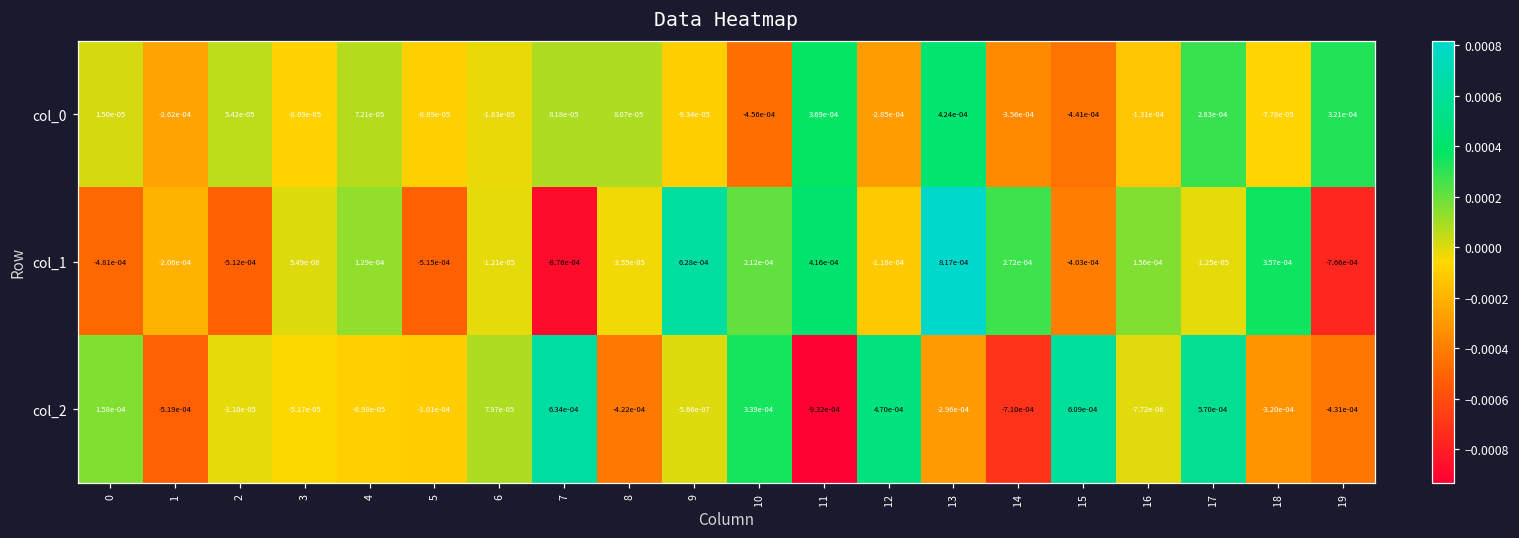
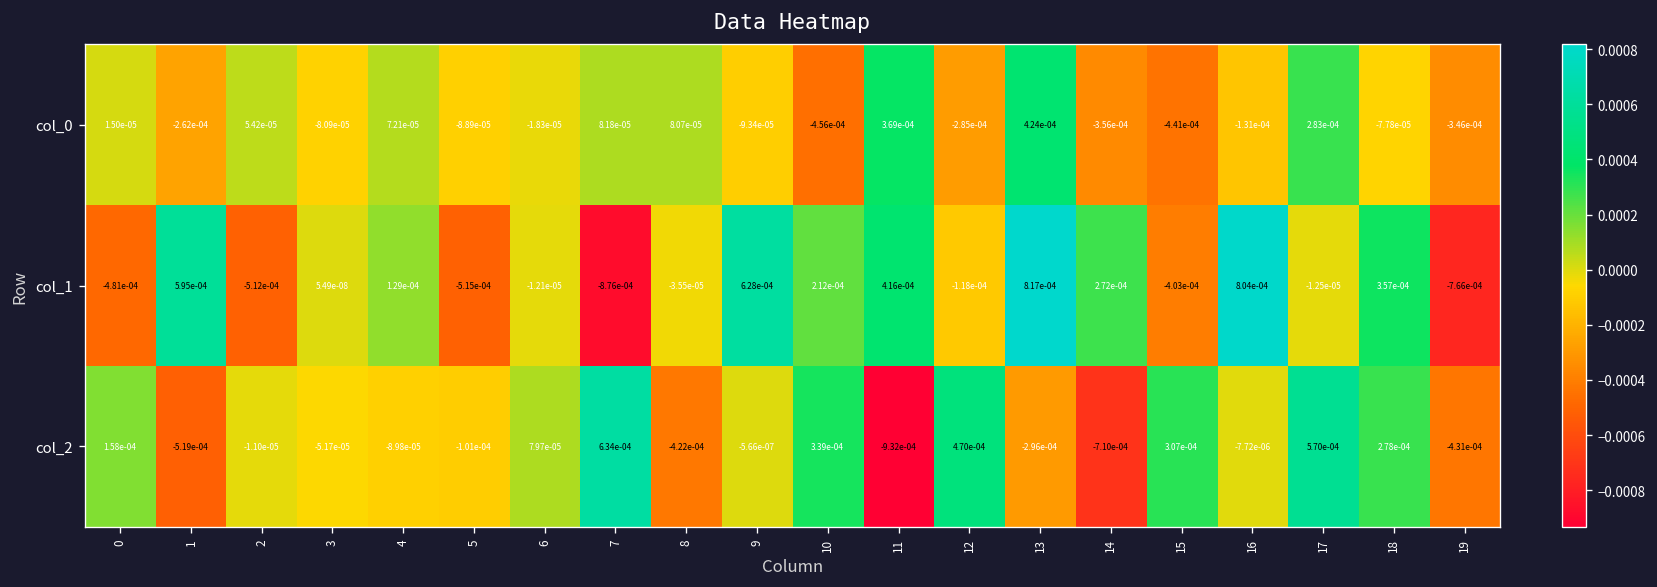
col_0, 19: 3.21e-04 -> -3.46e-04
col_1, 1: -2.06e-04 -> 5.95e-04
col_1, 16: 1.56e-04 -> 8.04e-04
col_2, 15: 6.09e-04 -> 3.07e-04
col_2, 18: -3.20e-04 -> 2.78e-04
